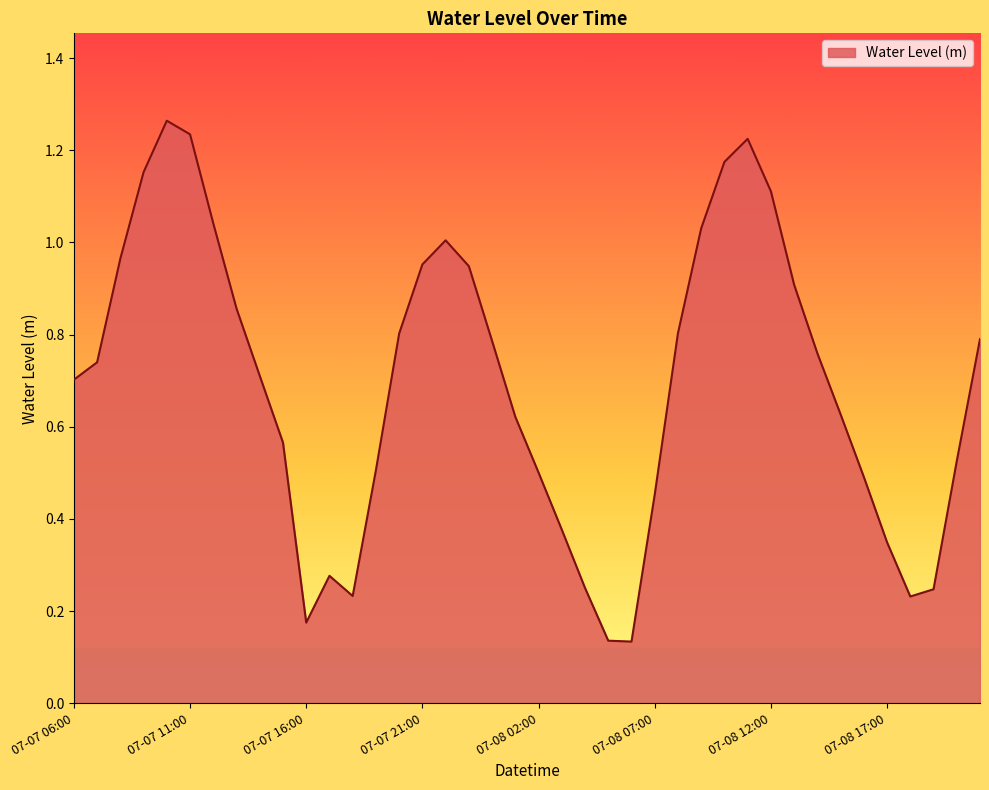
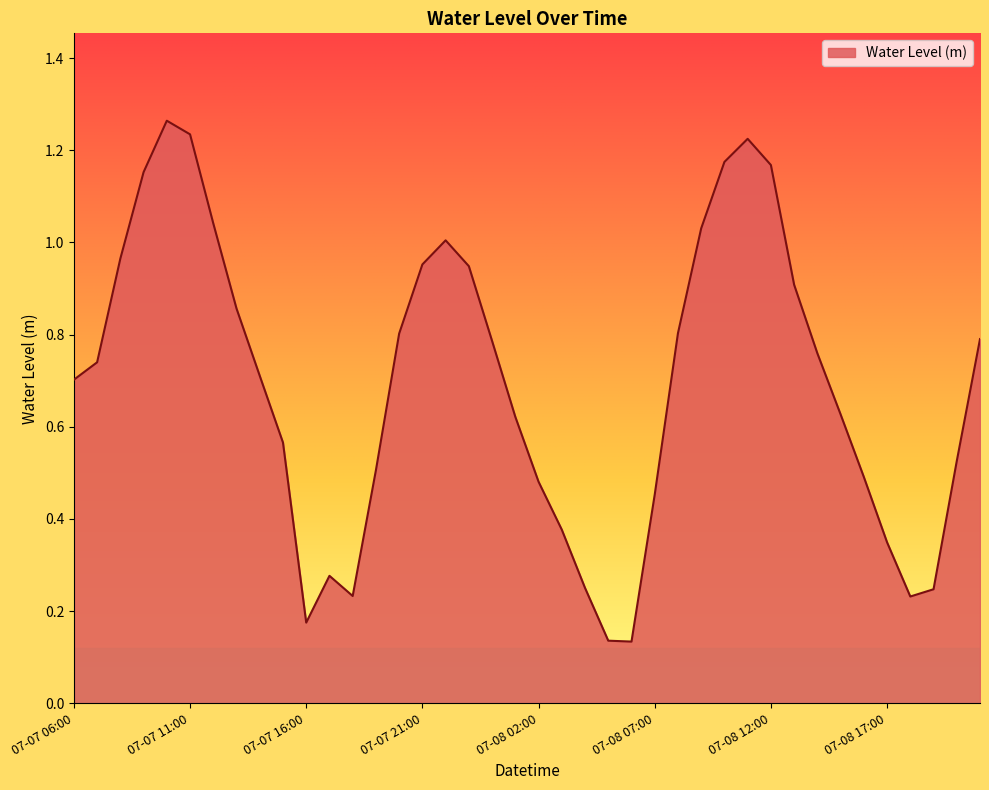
07-08 02:00: 0.50 -> 0.48
07-08 12:00: 1.11 -> 1.17
